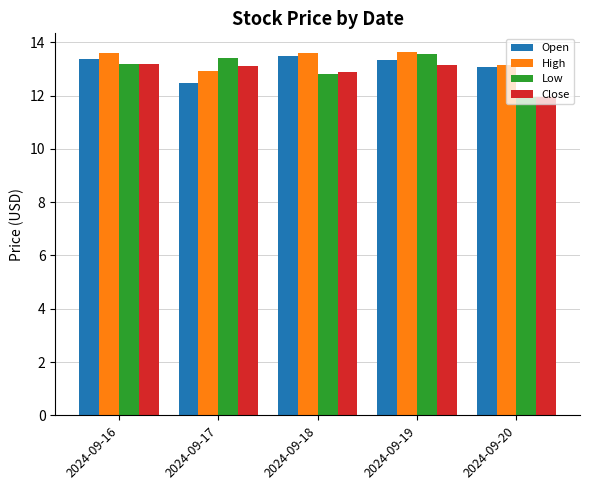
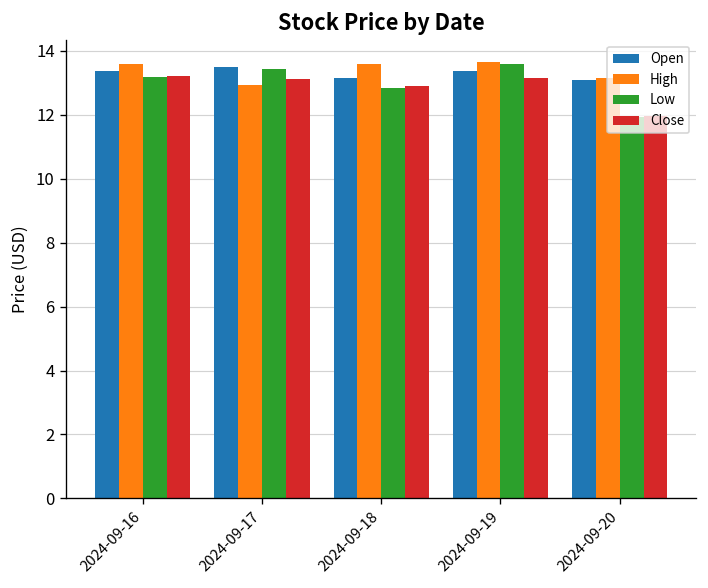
Open, 2024-09-17: 12.5 -> 13.5
Open, 2024-09-18: 13.5 -> 13.1
